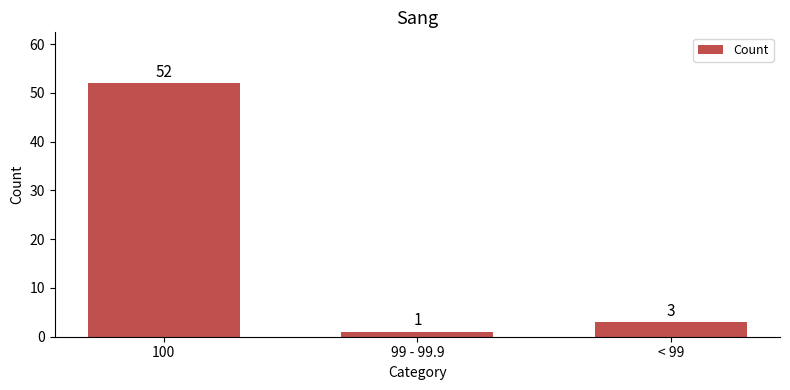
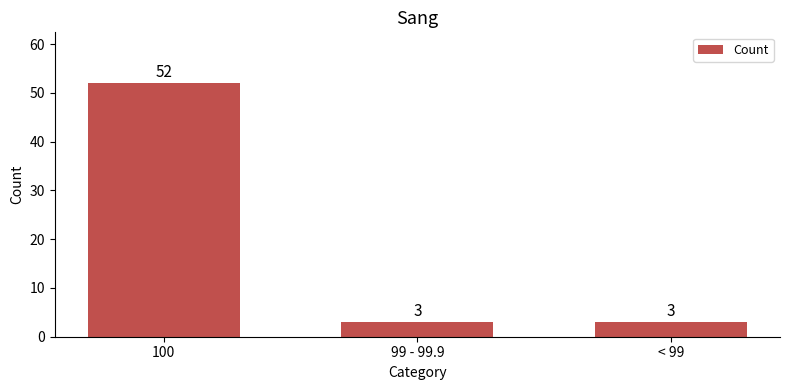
99 - 99.9: 1 -> 3
